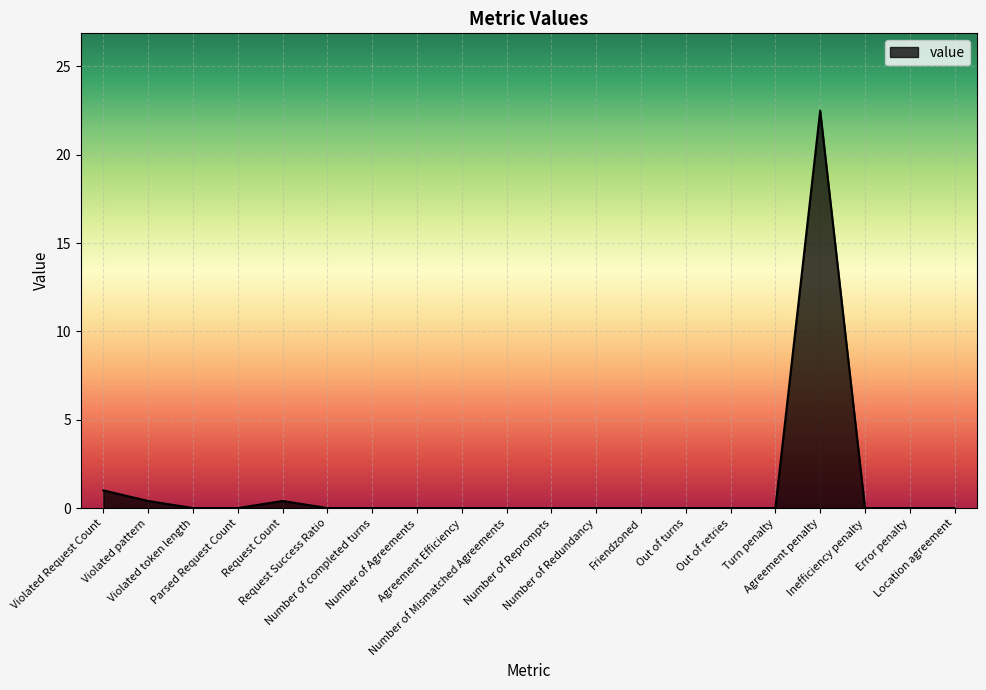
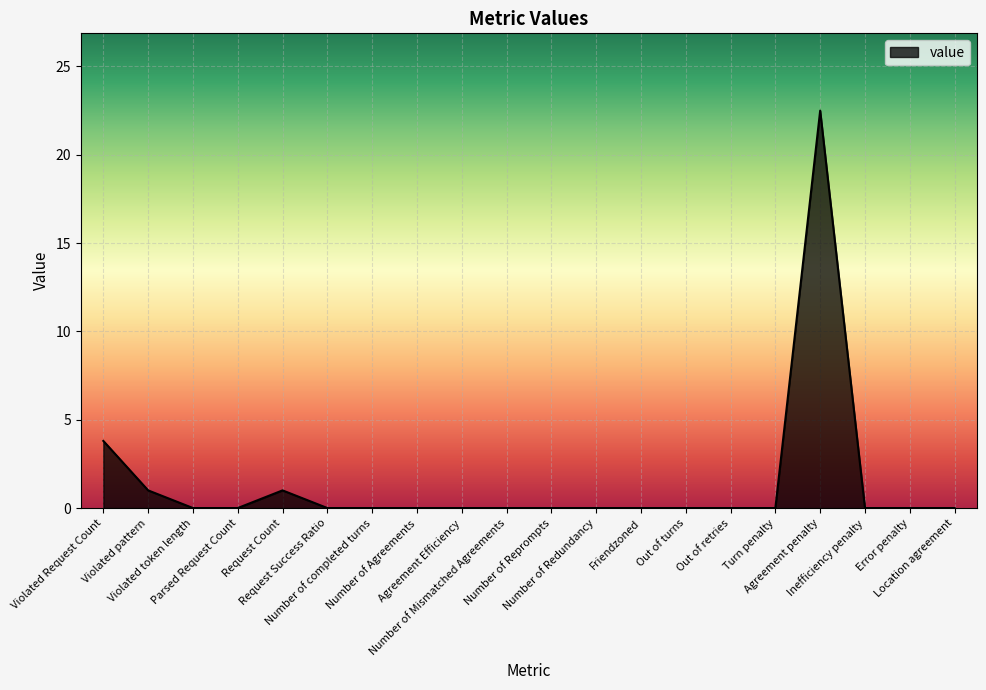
Violated Request Count: 1.0 -> 3.8
Violated pattern: 0.4 -> 1.0
Request Count: 0.4 -> 1.0
